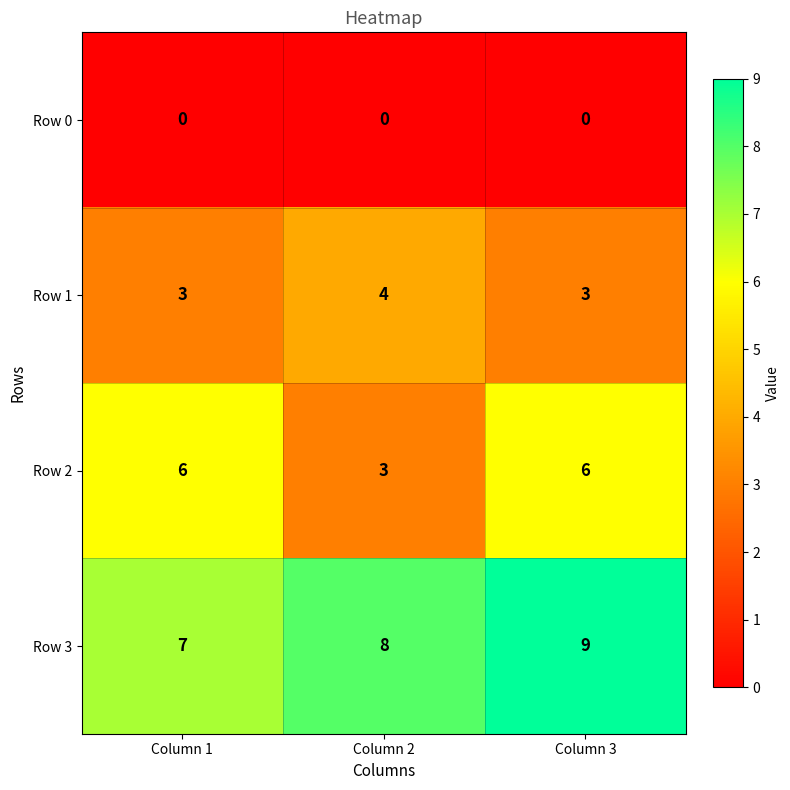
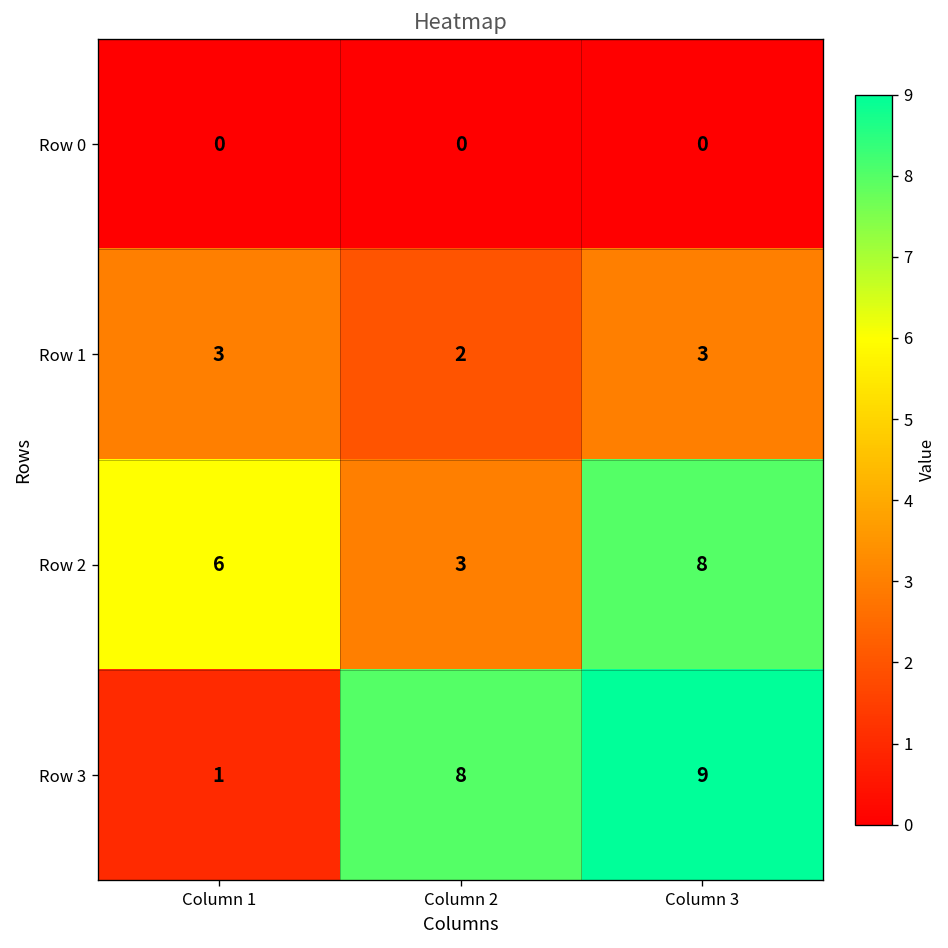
Row 1, Column 2: 4 -> 2
Row 2, Column 3: 6 -> 8
Row 3, Column 1: 7 -> 1
